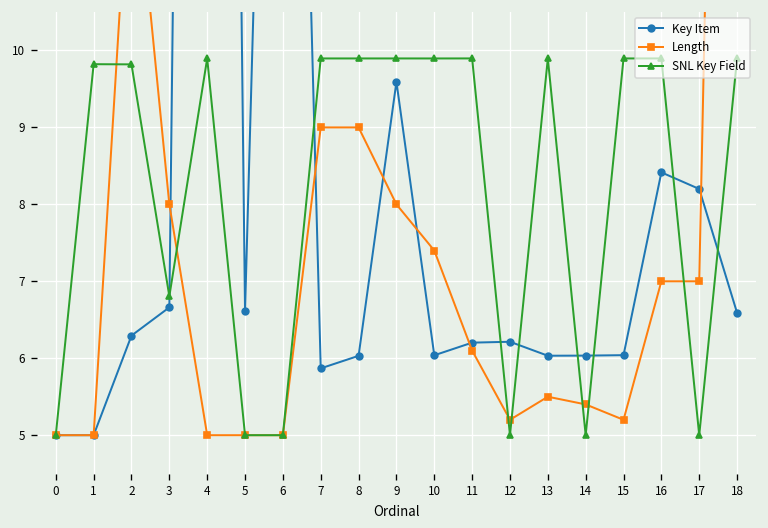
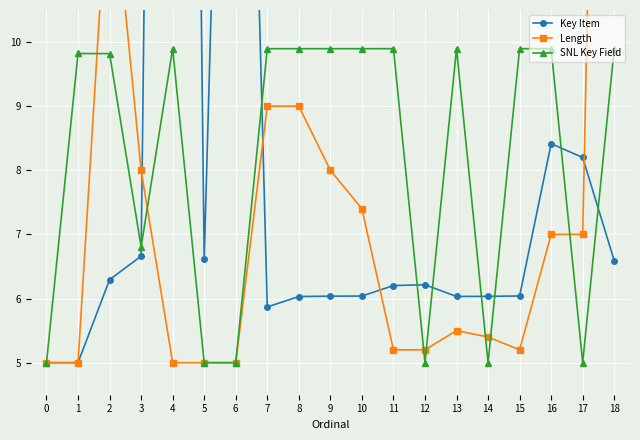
Key Item, 9: 9.6 -> 6.0
Length, 11: 6.1 -> 5.2
